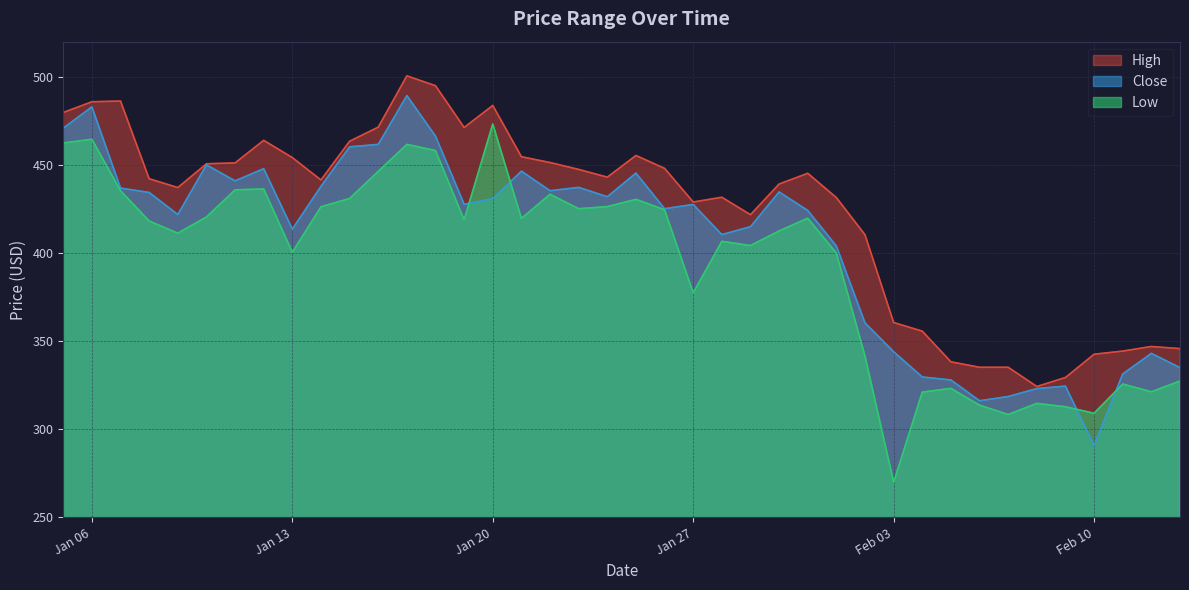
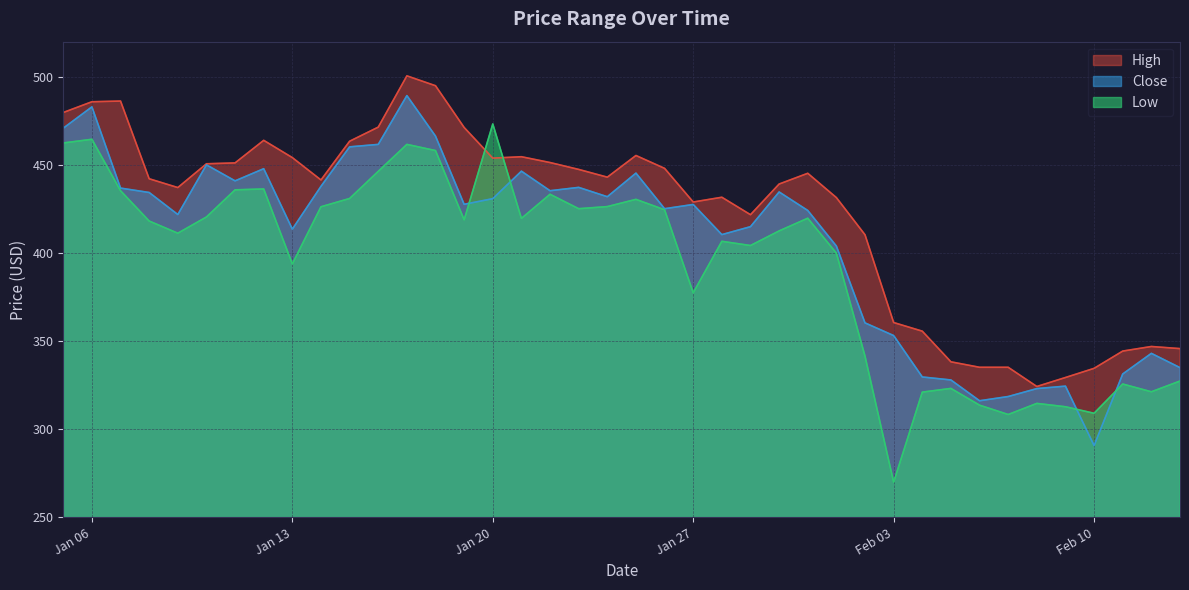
Low, Jan 13: 401 -> 394
High, Jan 20: 484 -> 454
Close, Feb 03: 344 -> 353
High, Feb 10: 343 -> 335
